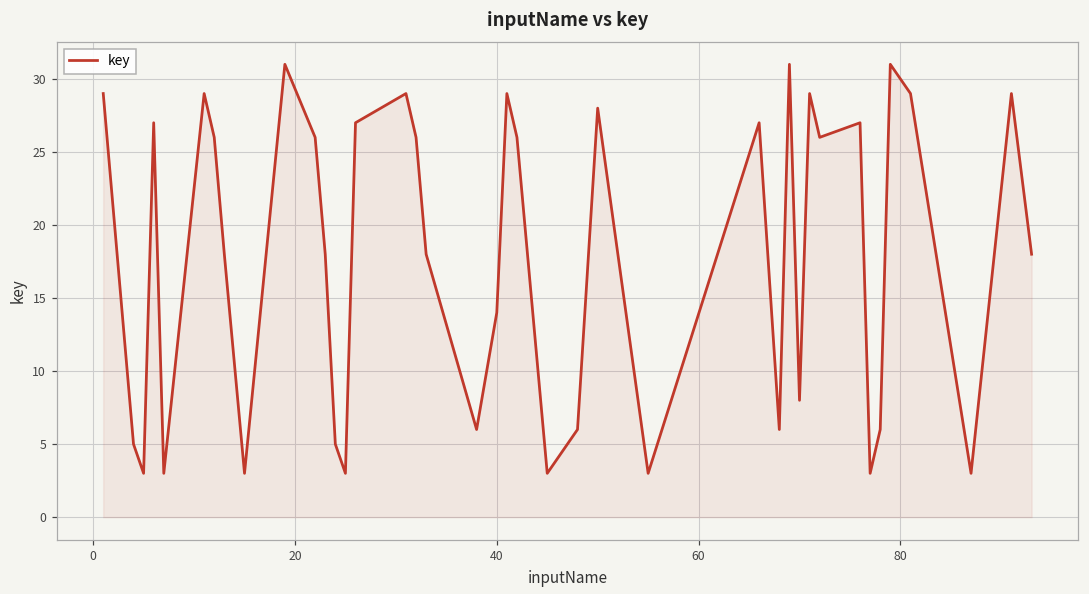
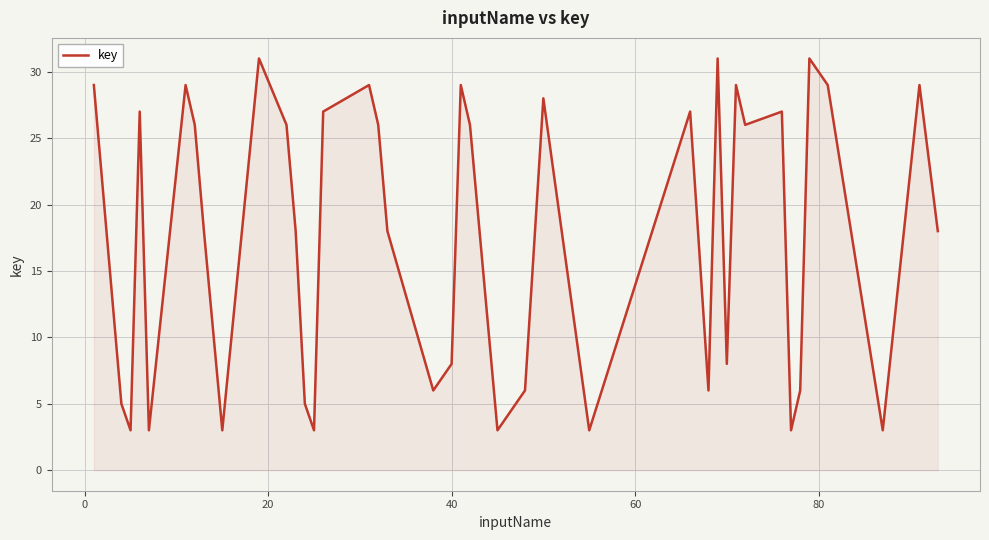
40: 14 -> 8
